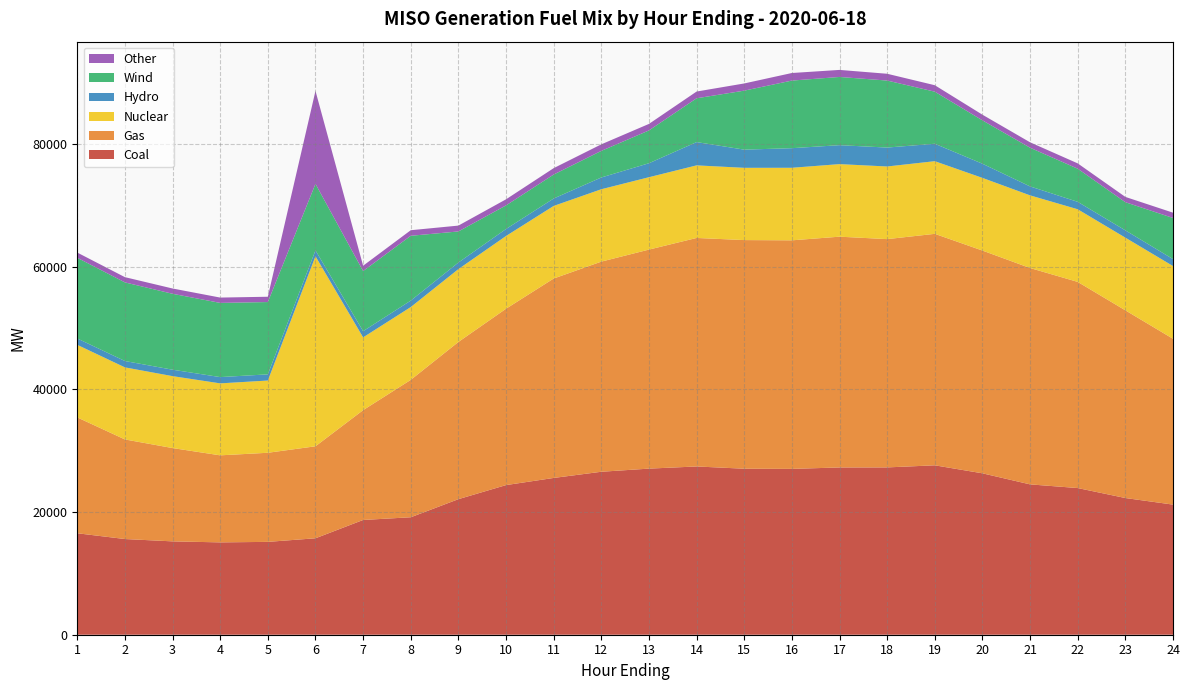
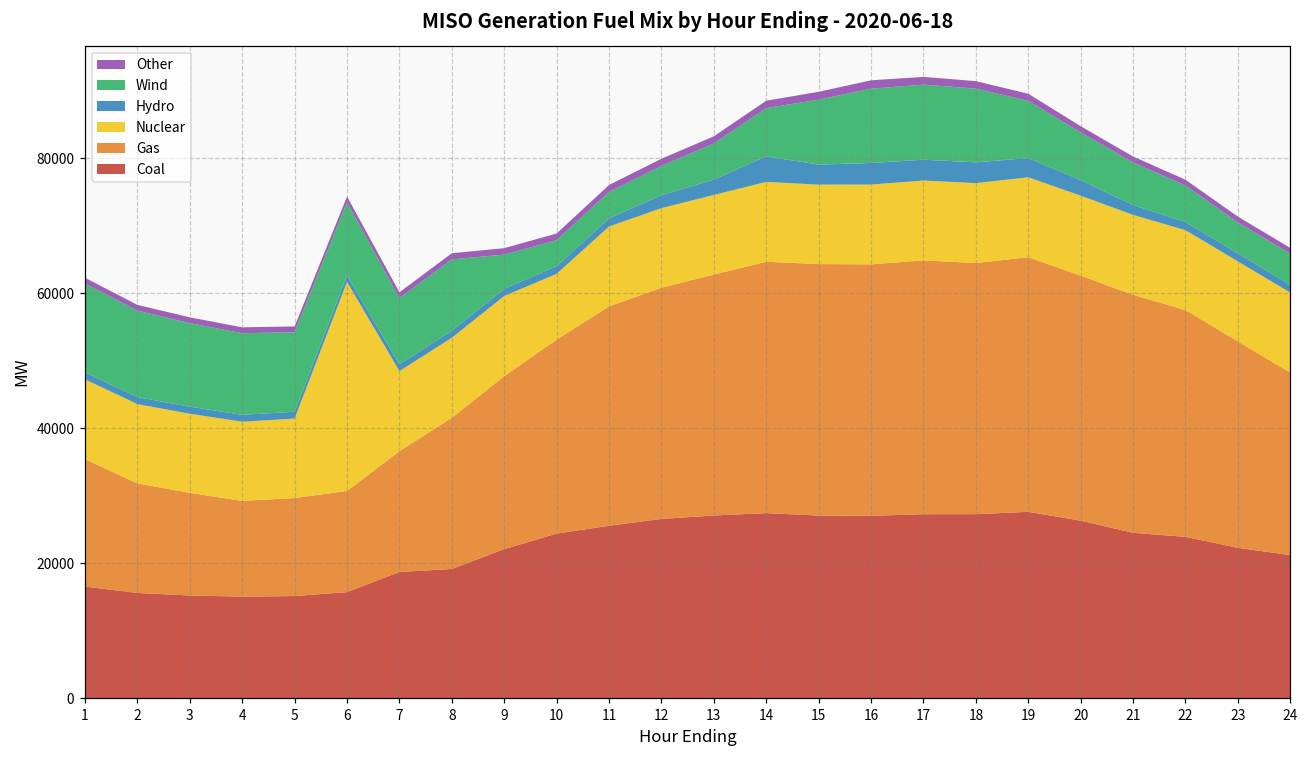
Other, 6: 15000 -> 1000
Nuclear, 10: 12000 -> 10000
Wind, 24: 7000 -> 5000
